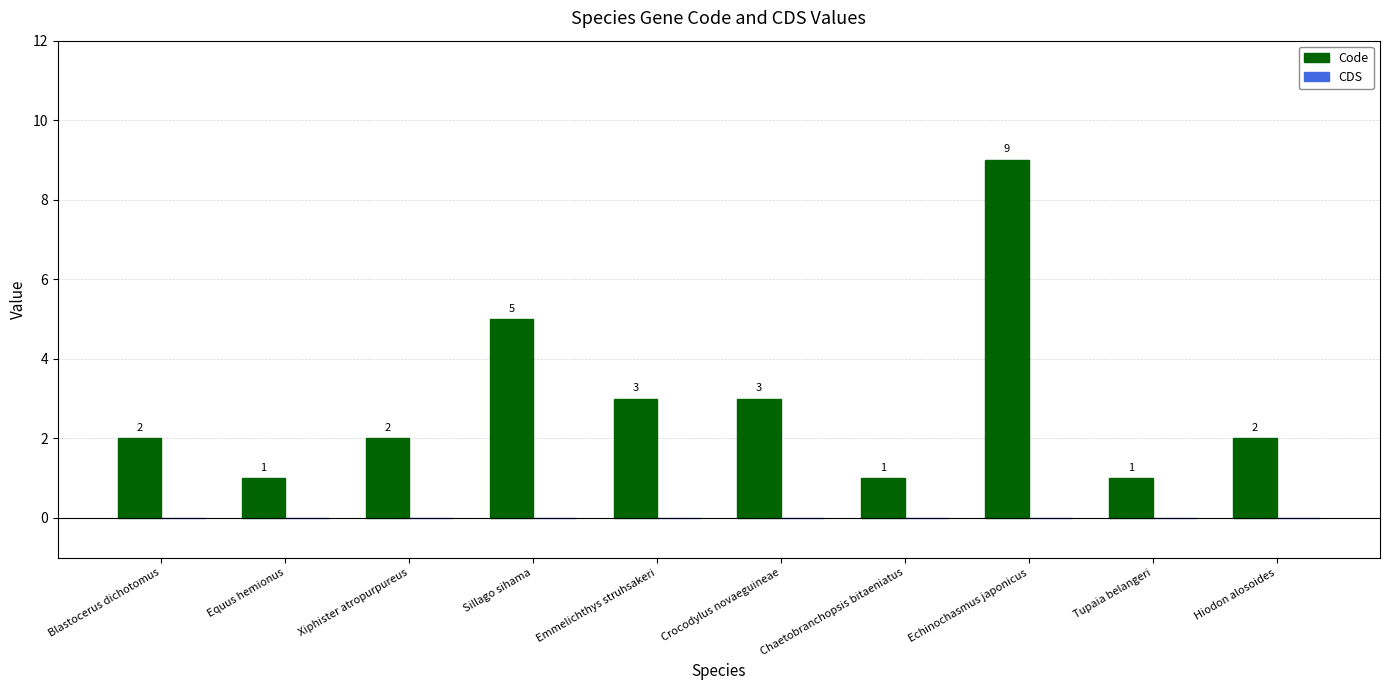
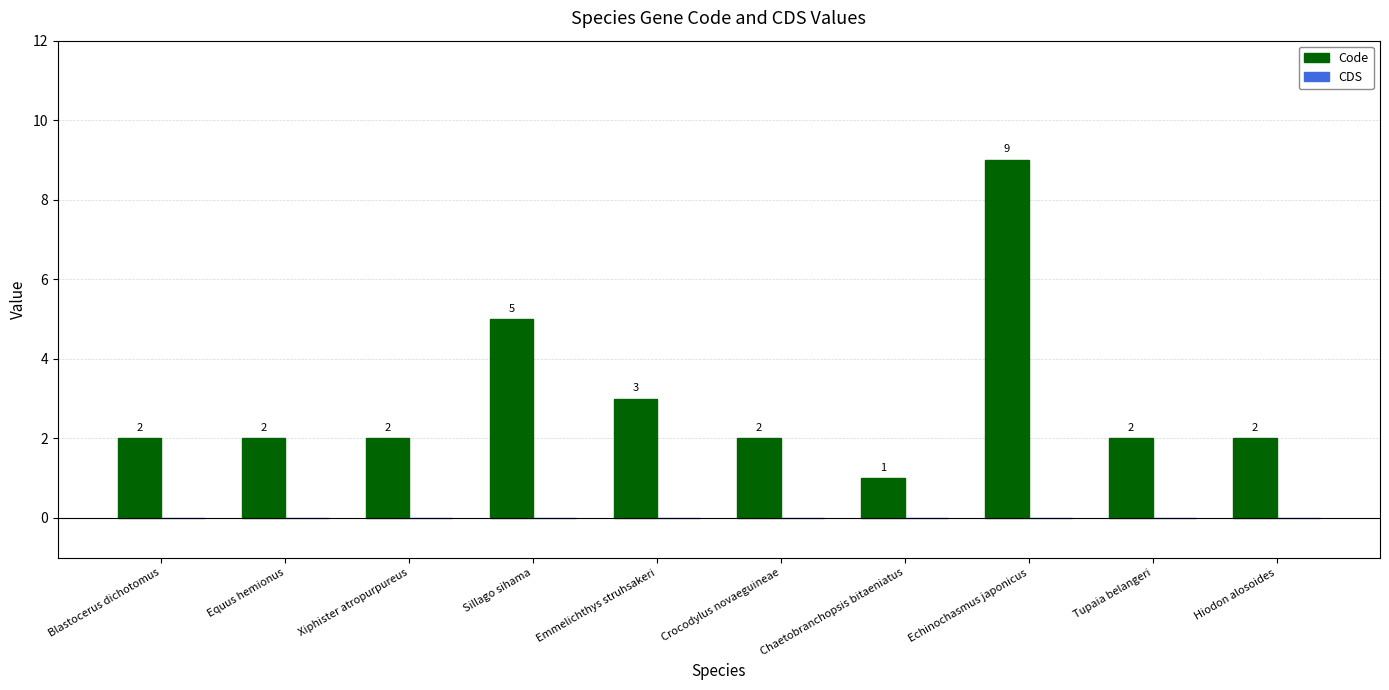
Code, Equus hemionus: 1 -> 2
Code, Crocodylus novaeguineae: 3 -> 2
Code, Tupaia belangeri: 1 -> 2
